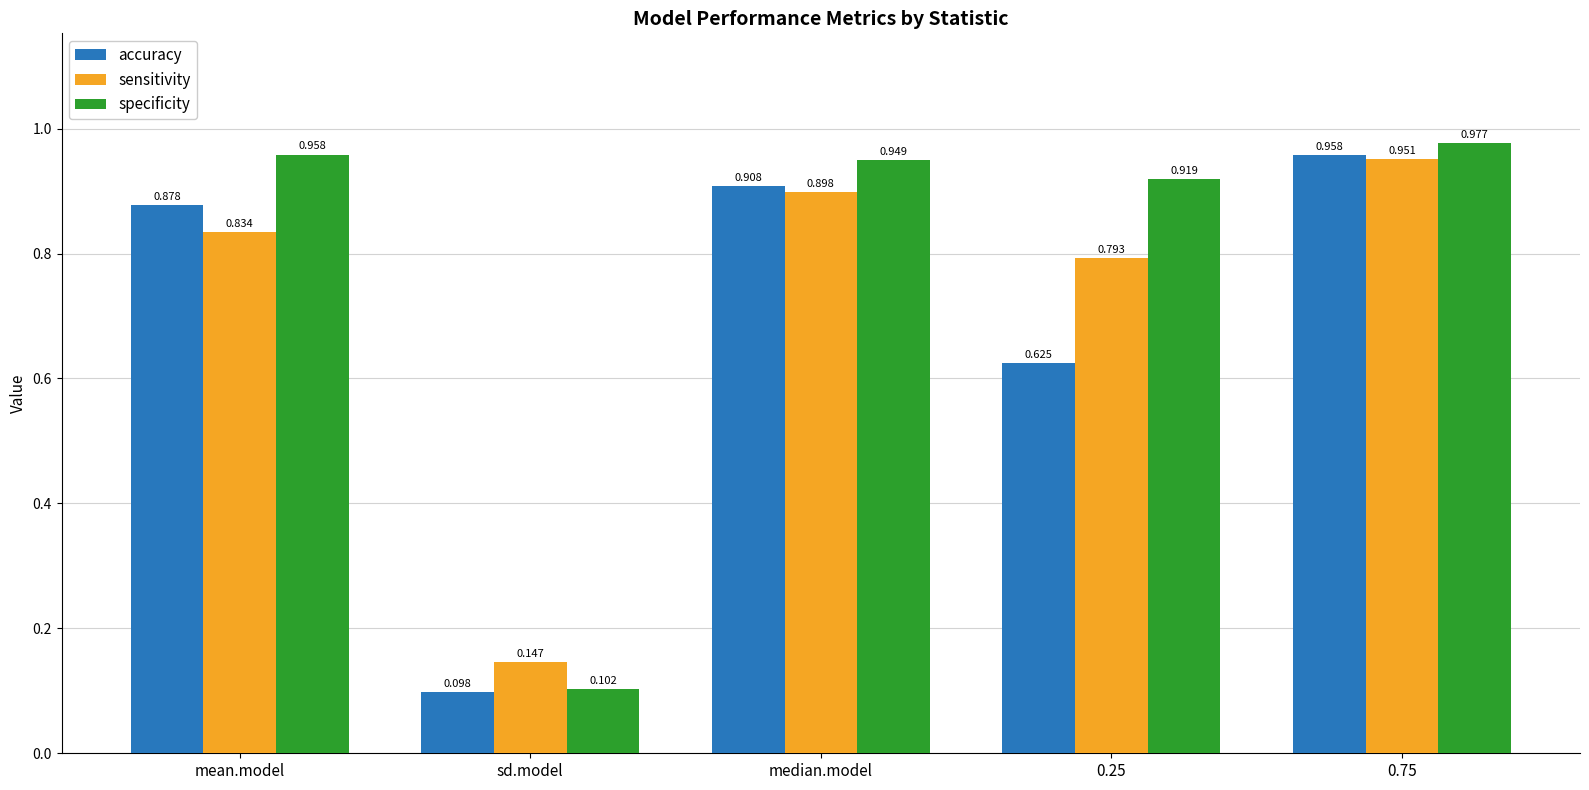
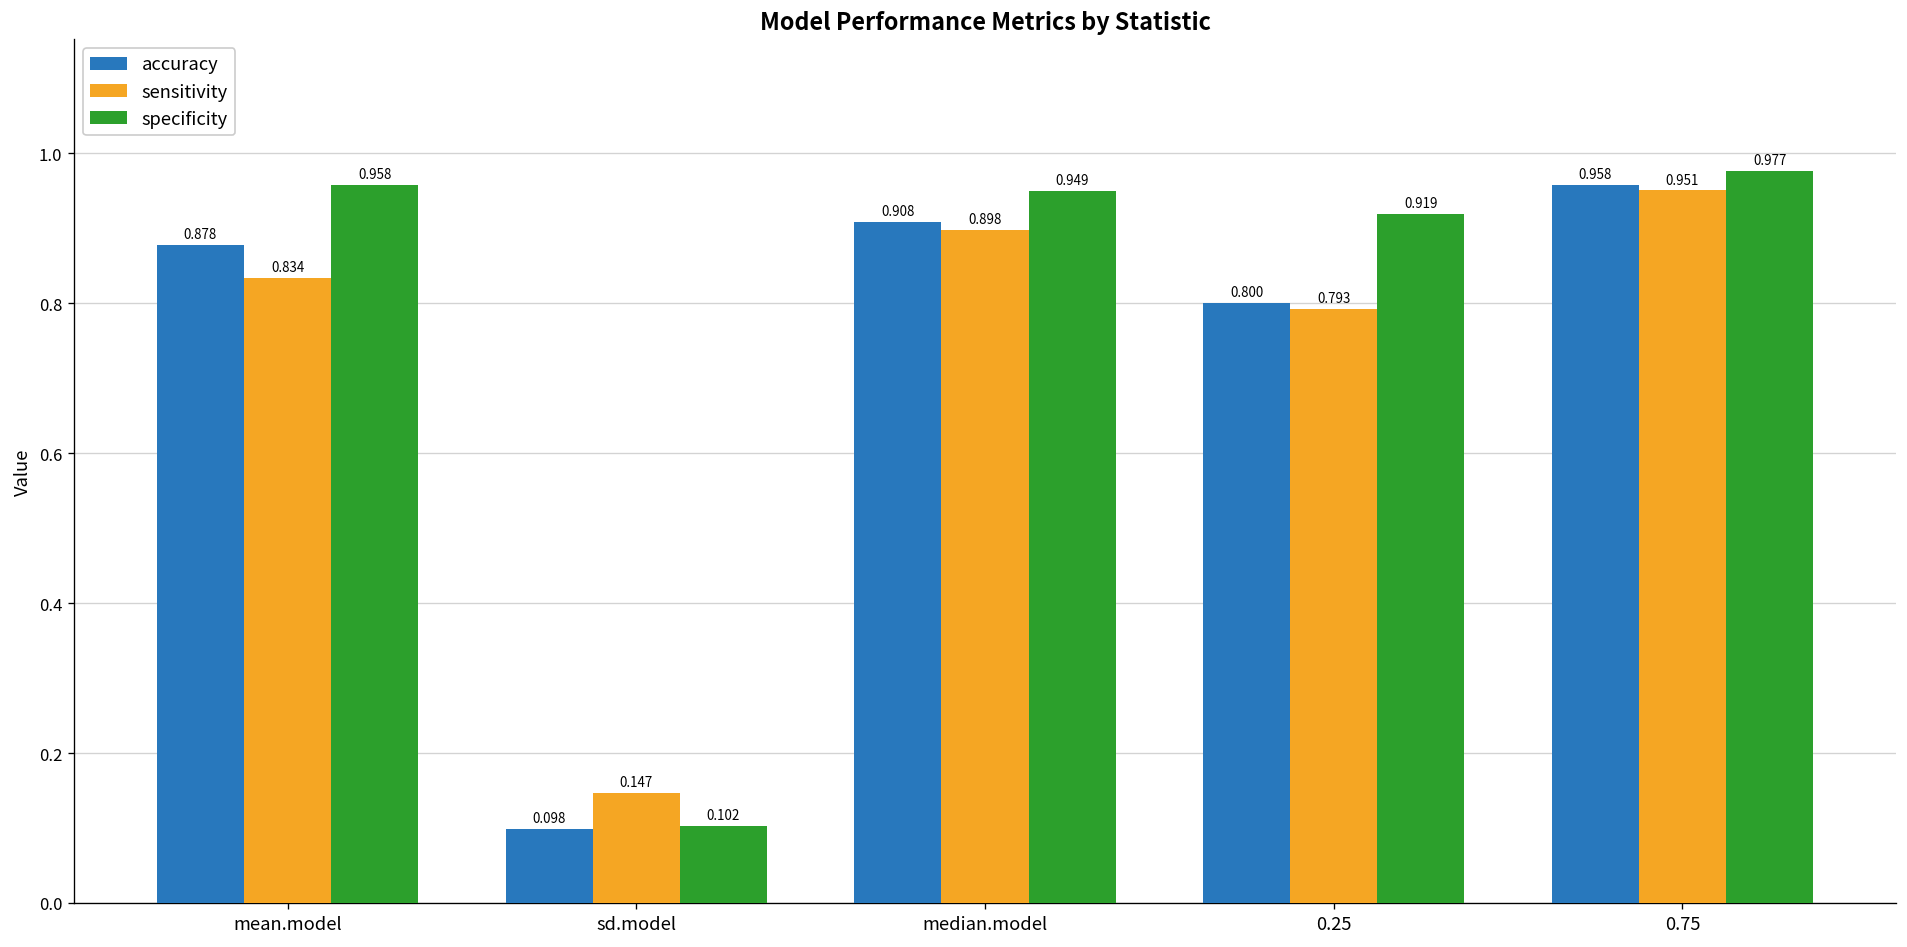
accuracy, 0.25: 0.625 -> 0.800
